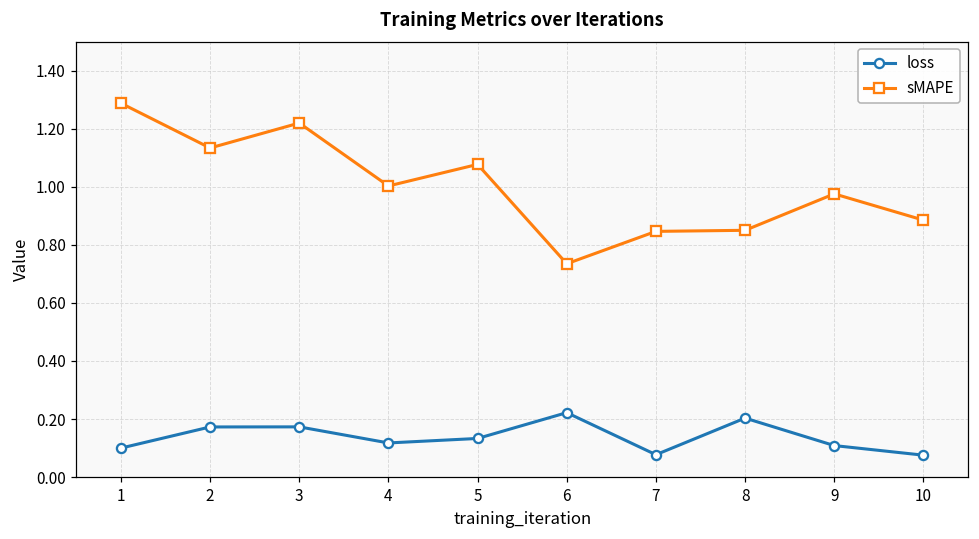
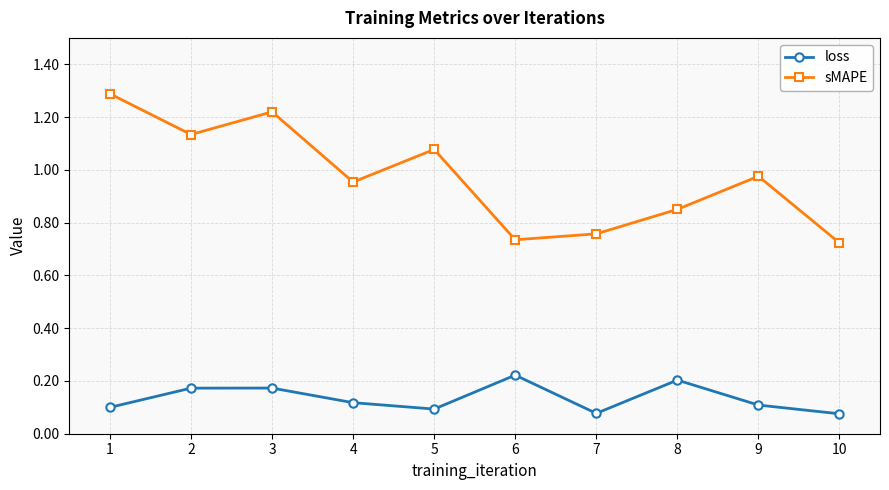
sMAPE, 4: 1.00 -> 0.95
loss, 5: 0.13 -> 0.09
sMAPE, 7: 0.85 -> 0.76
sMAPE, 10: 0.89 -> 0.72
